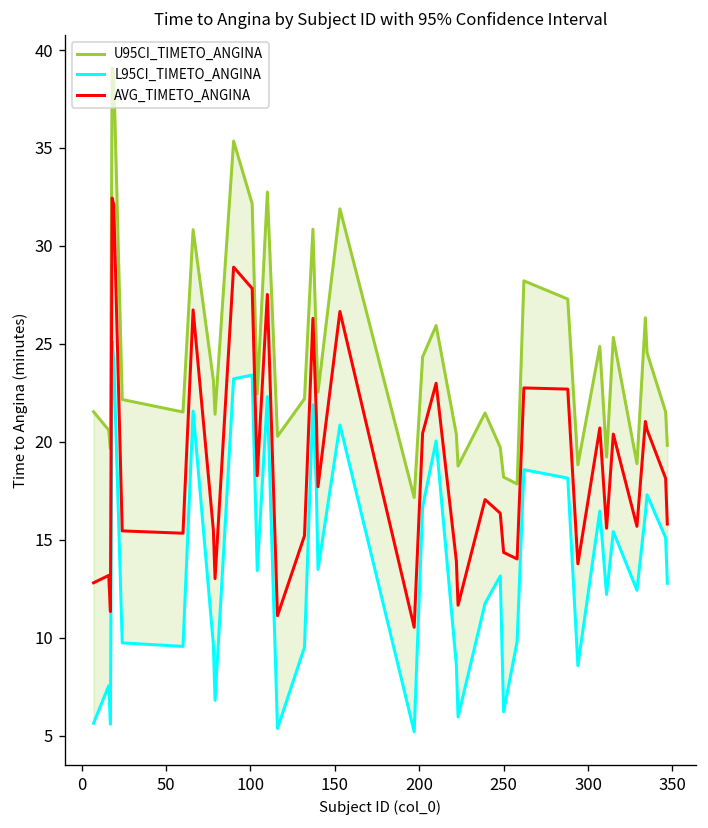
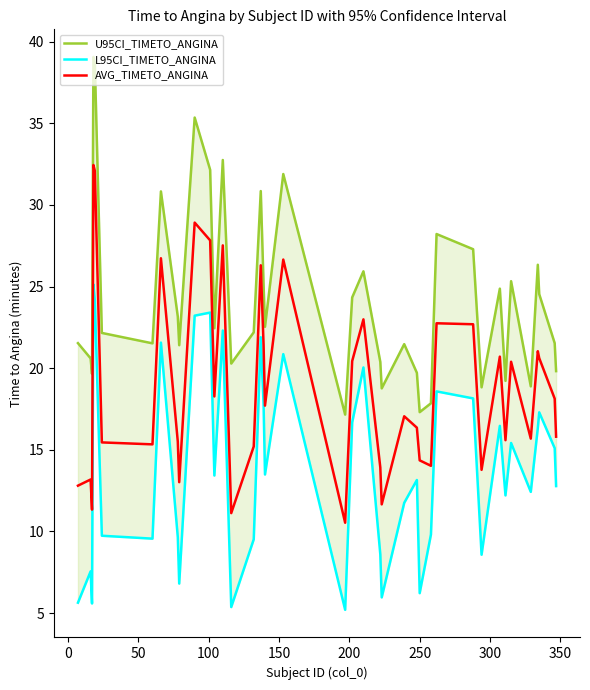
U95CI_TIMETO_ANGINA, 250: 18.2 -> 17.3
